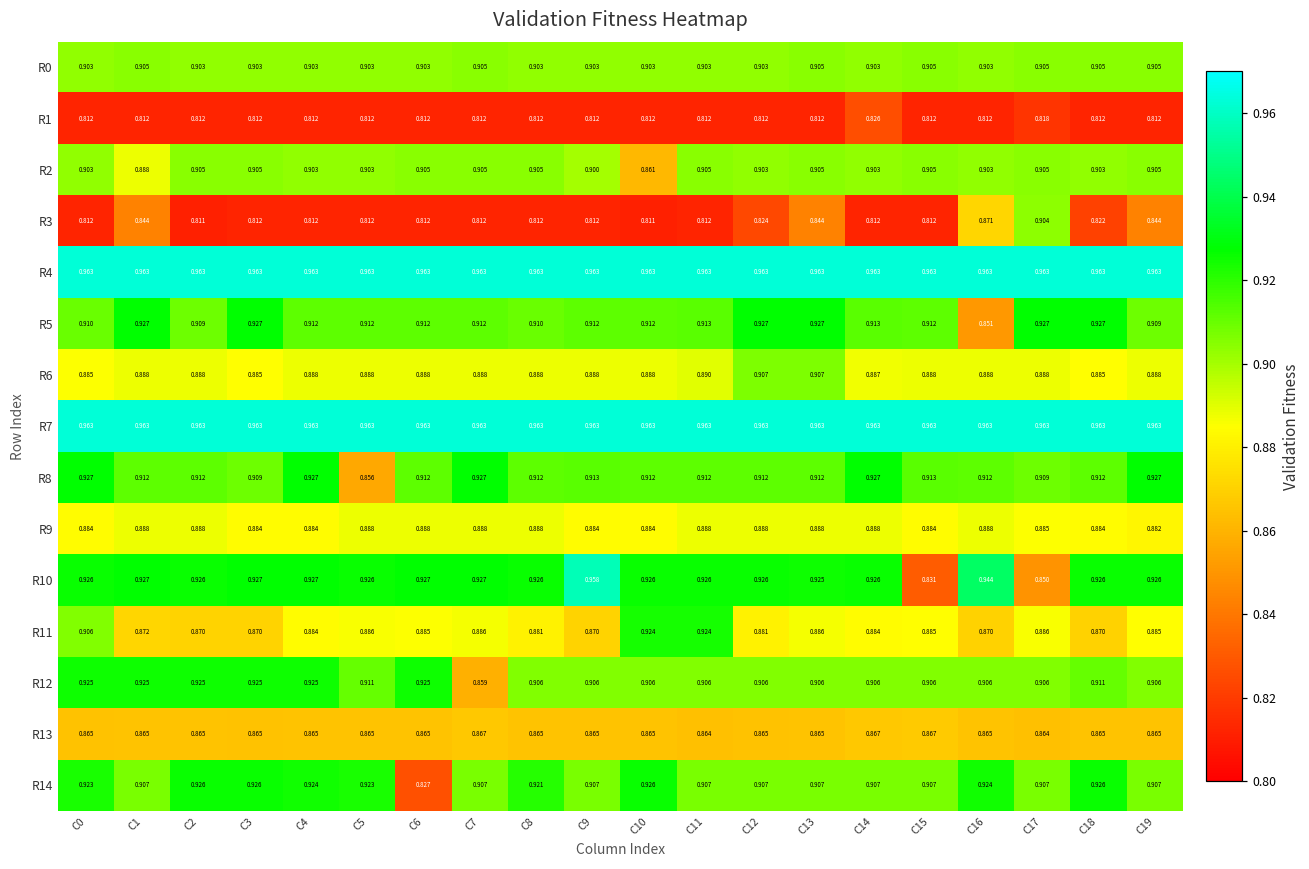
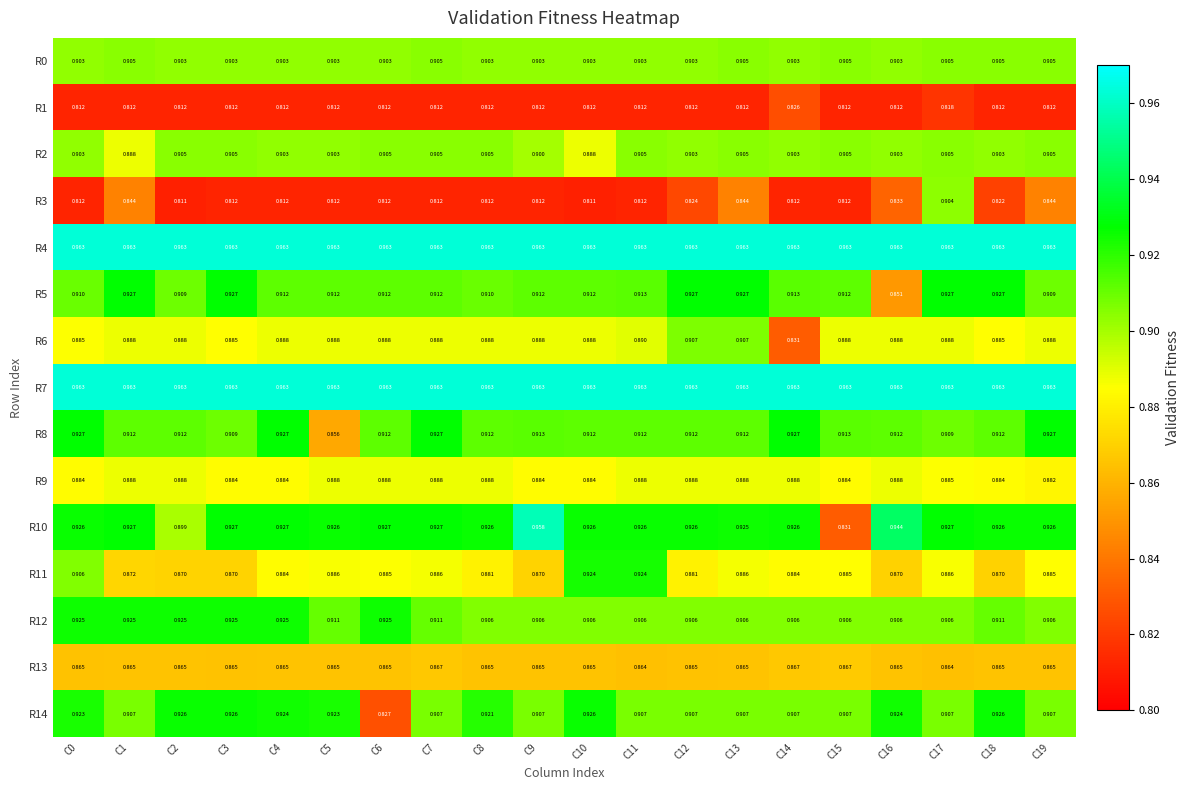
R2, C10: 0.861 -> 0.888
R3, C16: 0.871 -> 0.833
R6, C14: 0.887 -> 0.831
R10, C2: 0.926 -> 0.899
R10, C17: 0.850 -> 0.927
R12, C7: 0.859 -> 0.911
